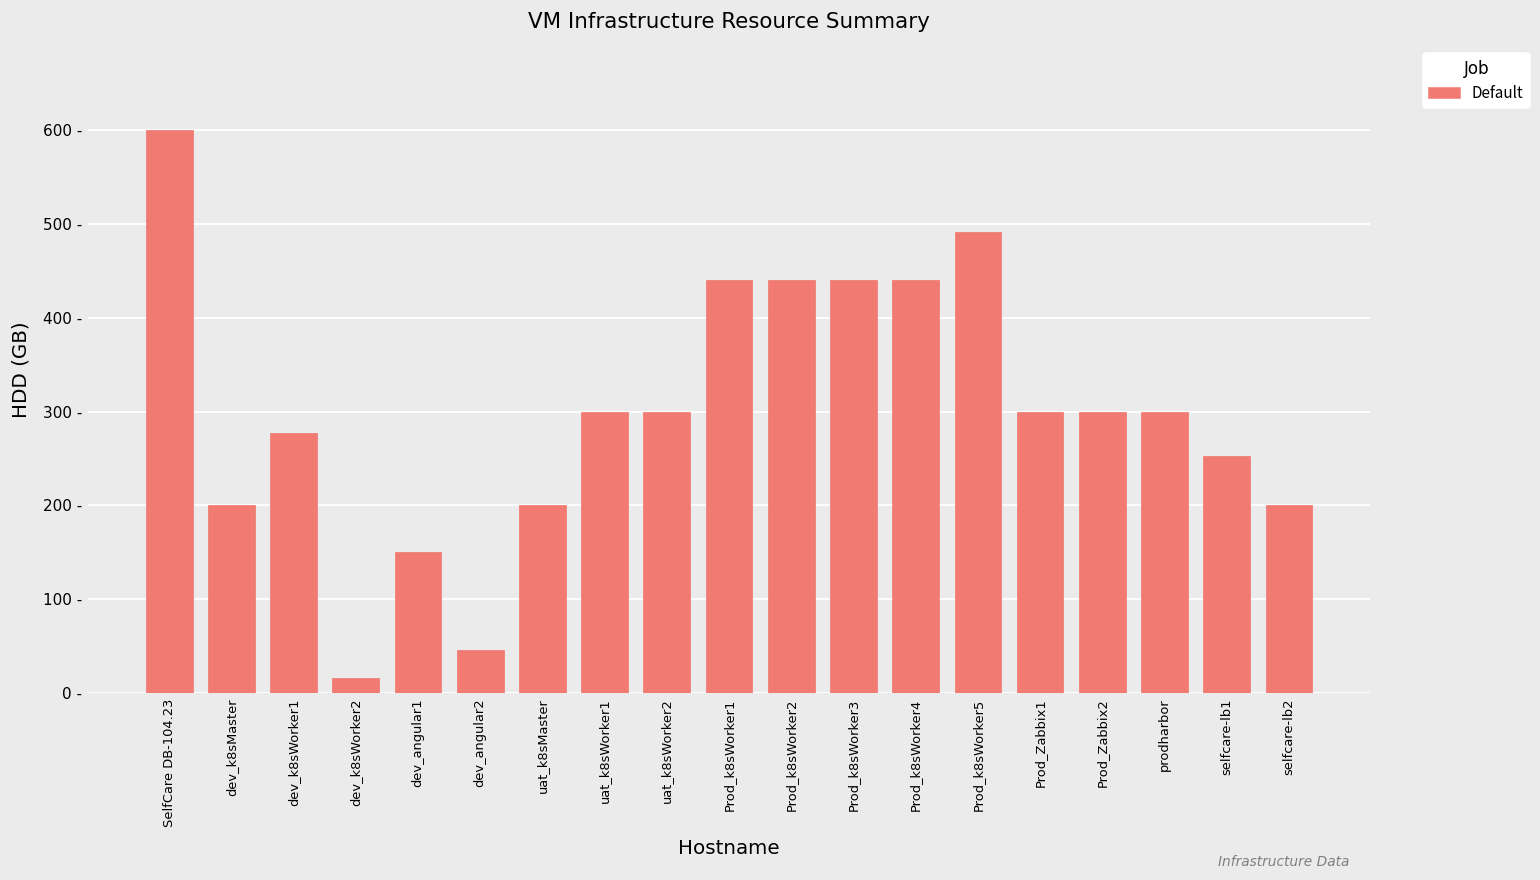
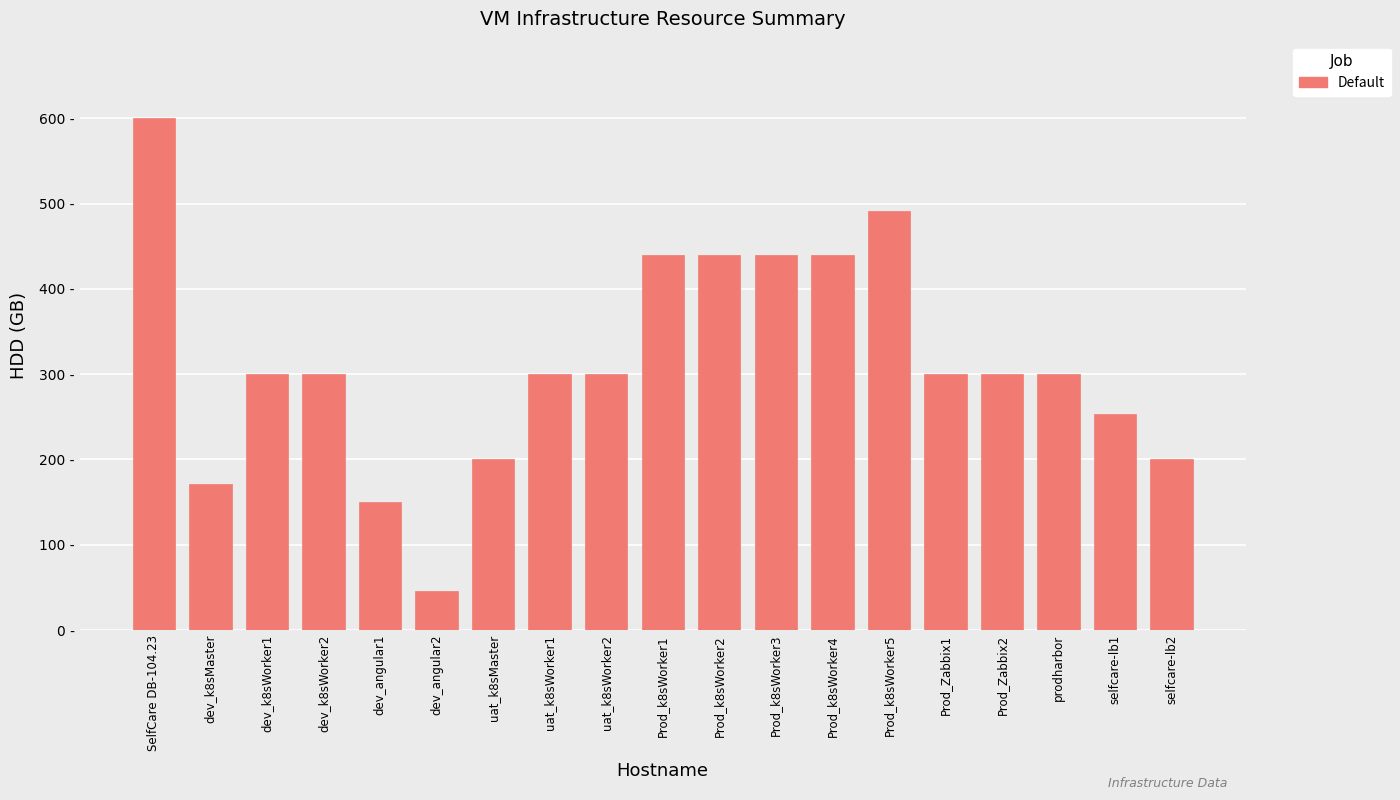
dev_k8sMaster: 200 - -> 170 -
dev_k8sWorker1: 280 - -> 300 -
dev_k8sWorker2: 20 - -> 300 -
